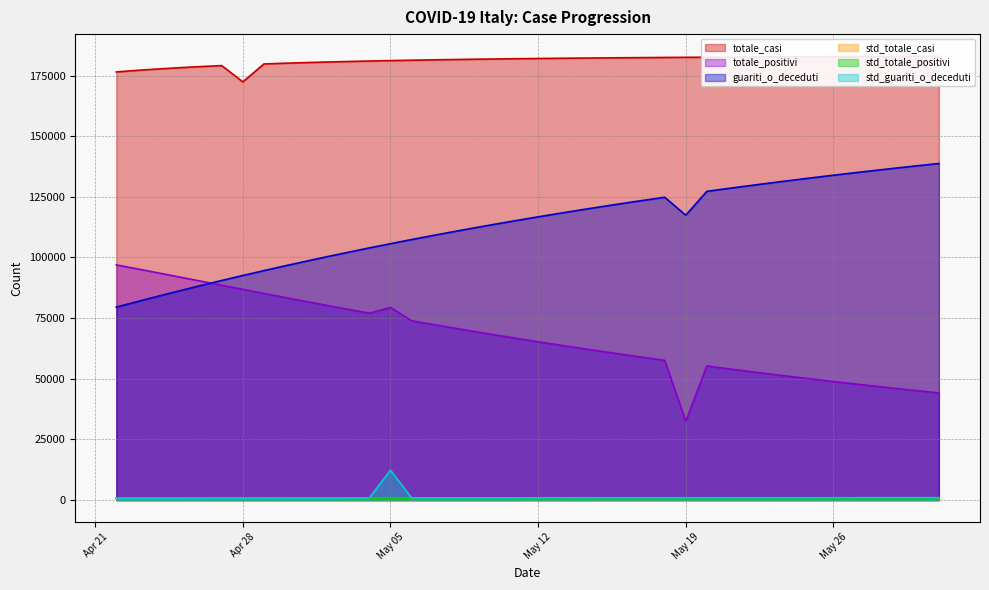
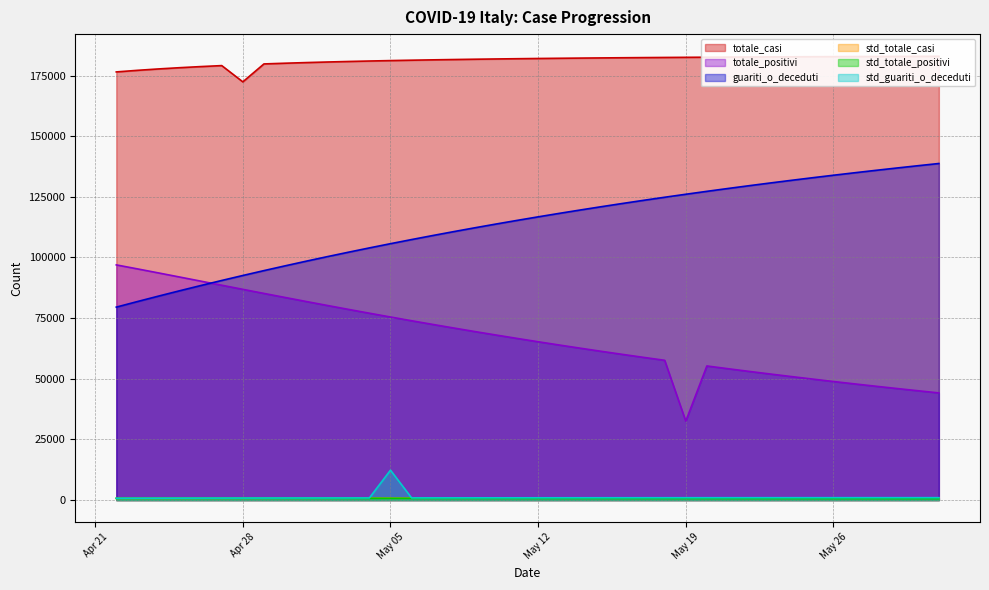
totale_positivi, May 05: 79000 -> 75000
guariti_o_deceduti, May 19: 117000 -> 126000
